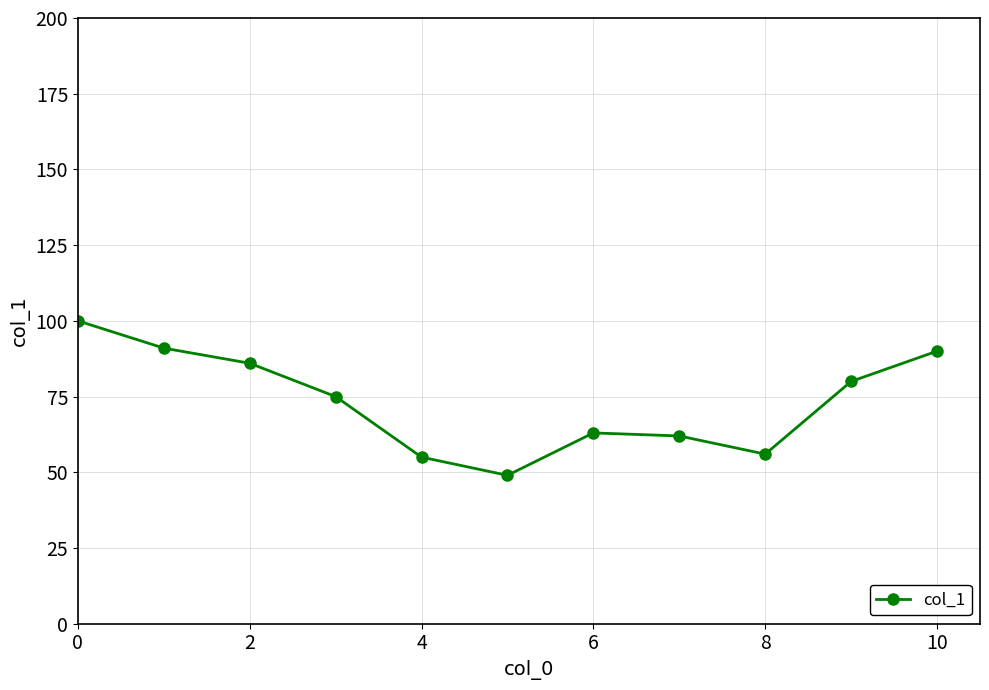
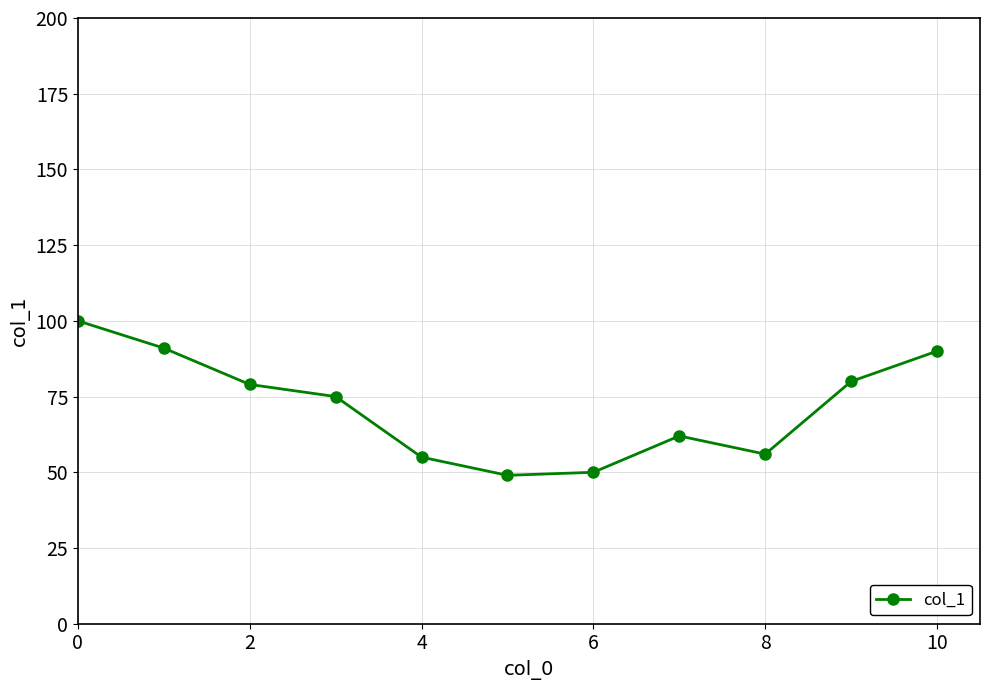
2: 86 -> 79
6: 63 -> 50
